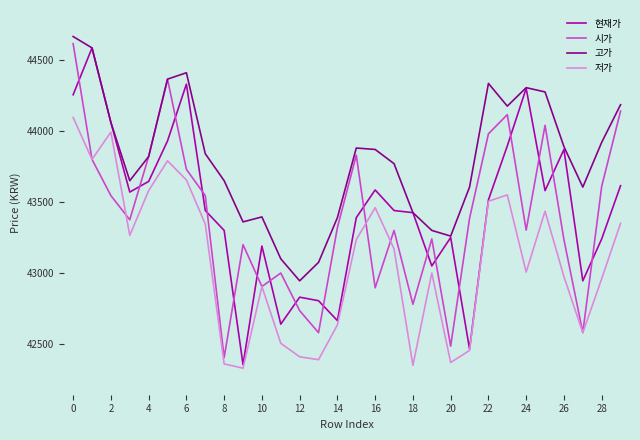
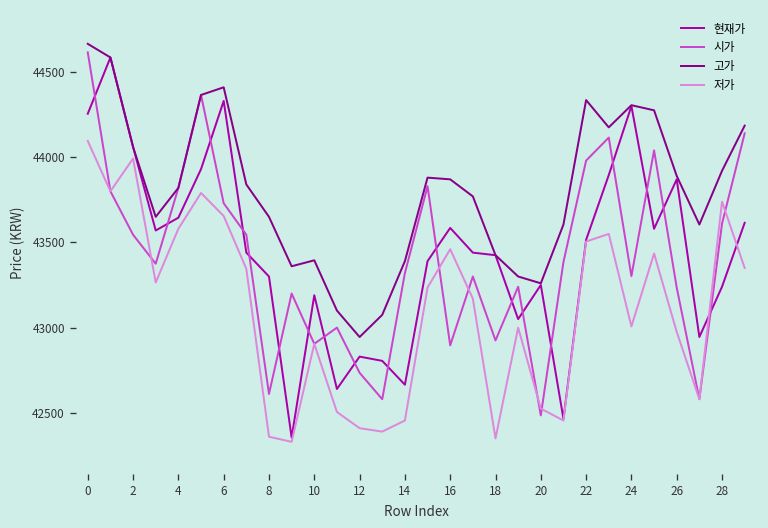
시가, 8: 42410 -> 42610
저가, 14: 42640 -> 42460
시가, 18: 42780 -> 42930
저가, 20: 42370 -> 42530
저가, 28: 42960 -> 43740
